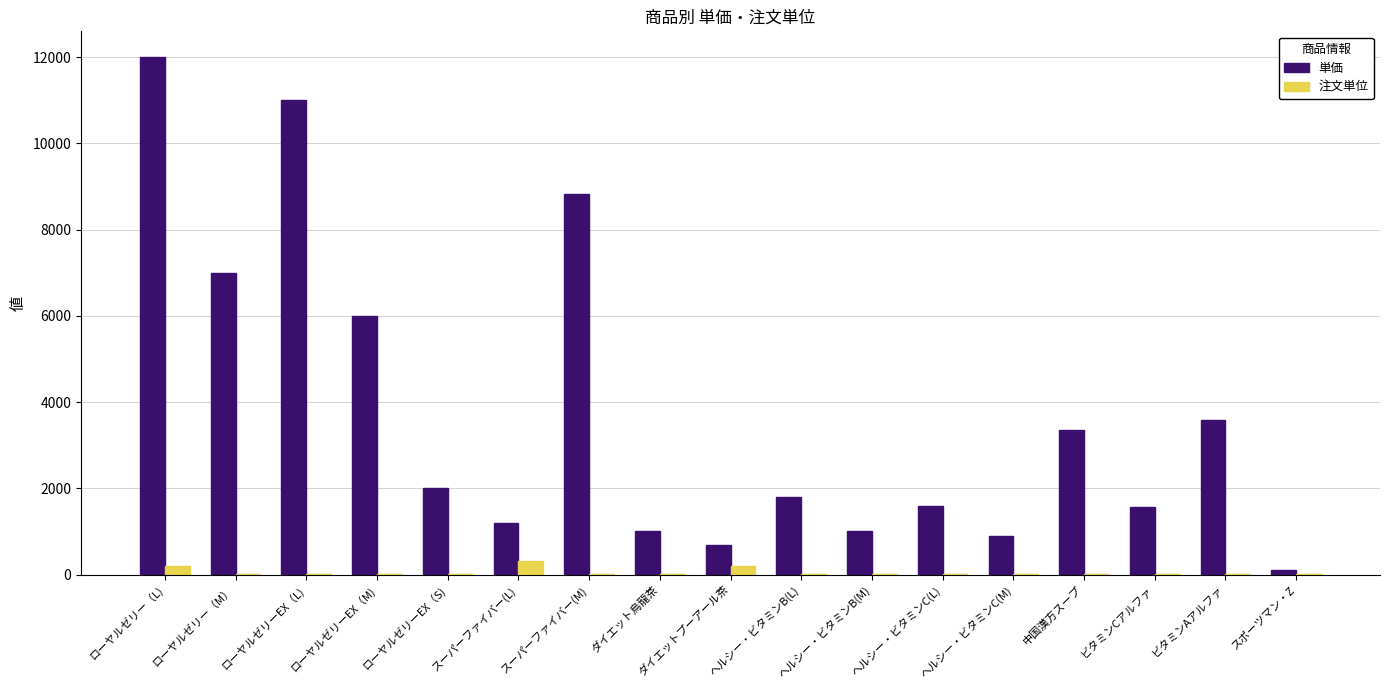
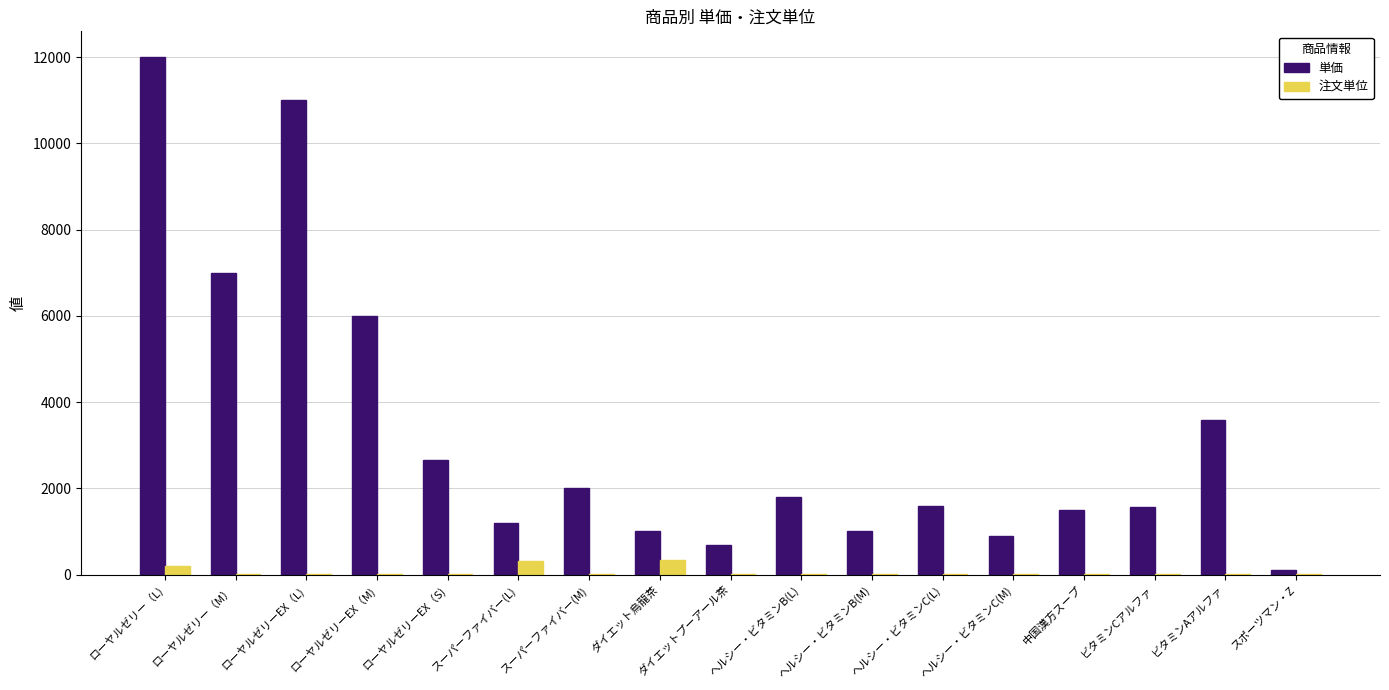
単価, ローヤルゼリーEX（S): 2000 -> 2700
単価, スーパーファイバー(M): 8800 -> 2000
注文単位, ダイエット烏龍茶: 0 -> 300
注文単位, ダイエットプーアール茶: 200 -> 0
単価, 中国漢方スープ: 3400 -> 1500
